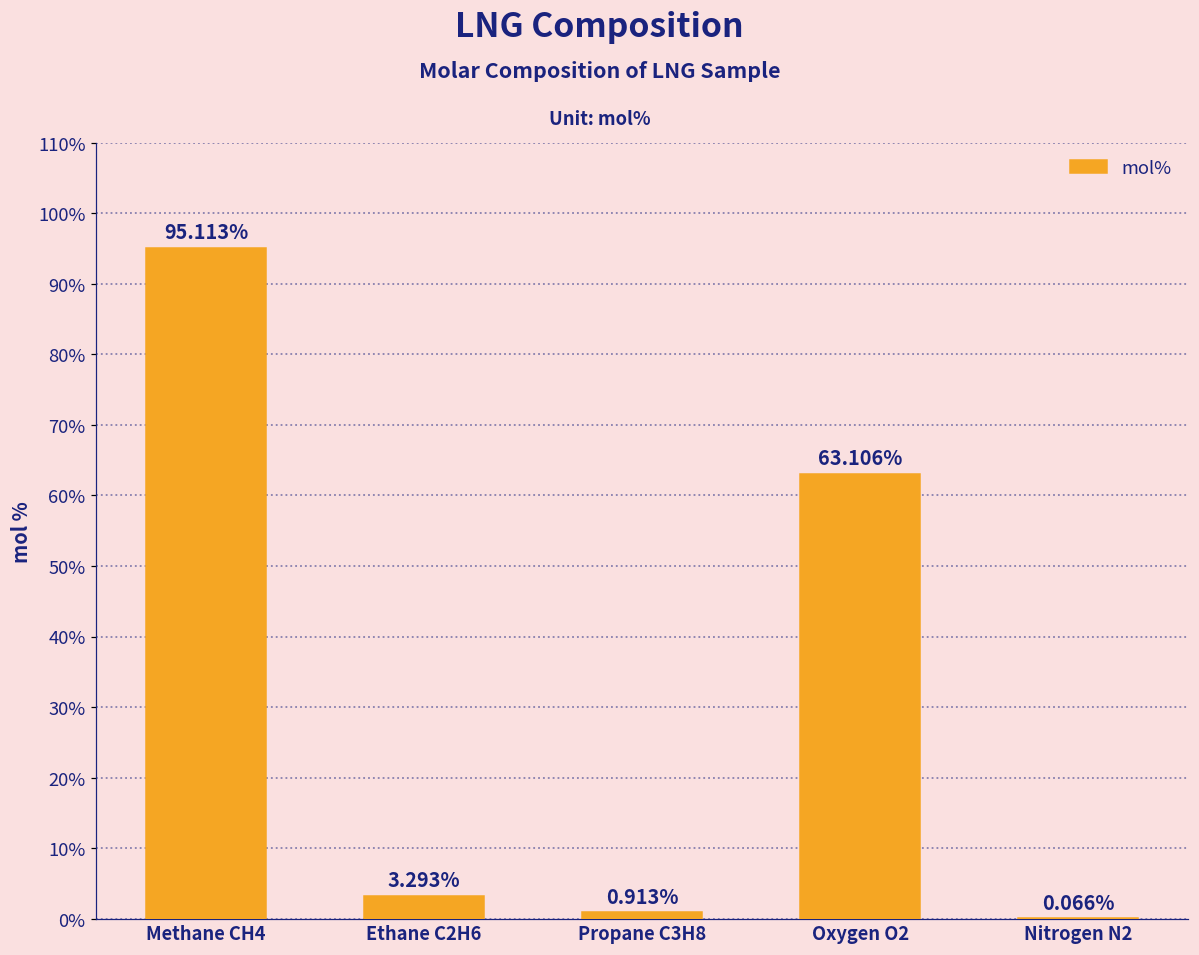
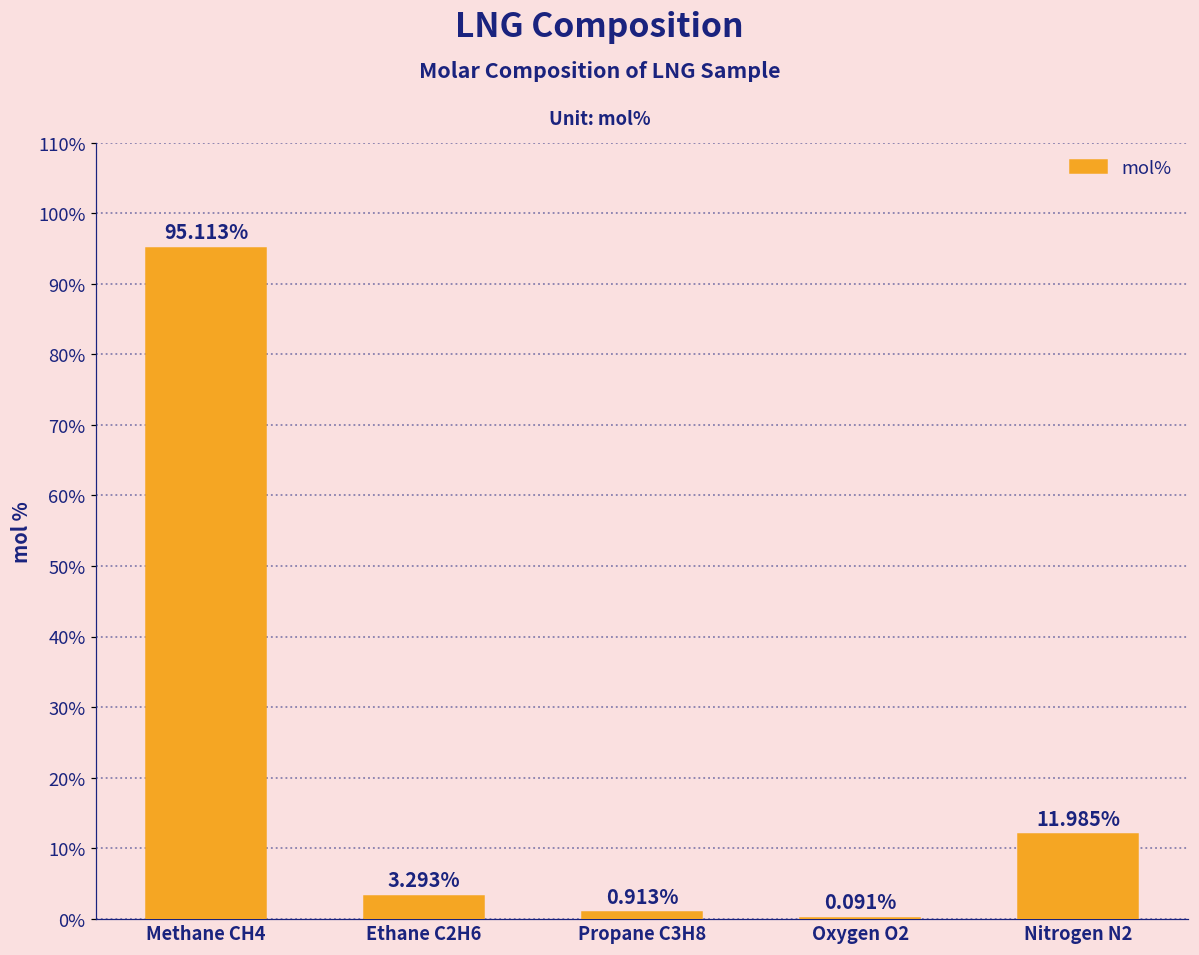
Oxygen O2: 63.106% -> 0.091%
Nitrogen N2: 0.066% -> 11.985%
